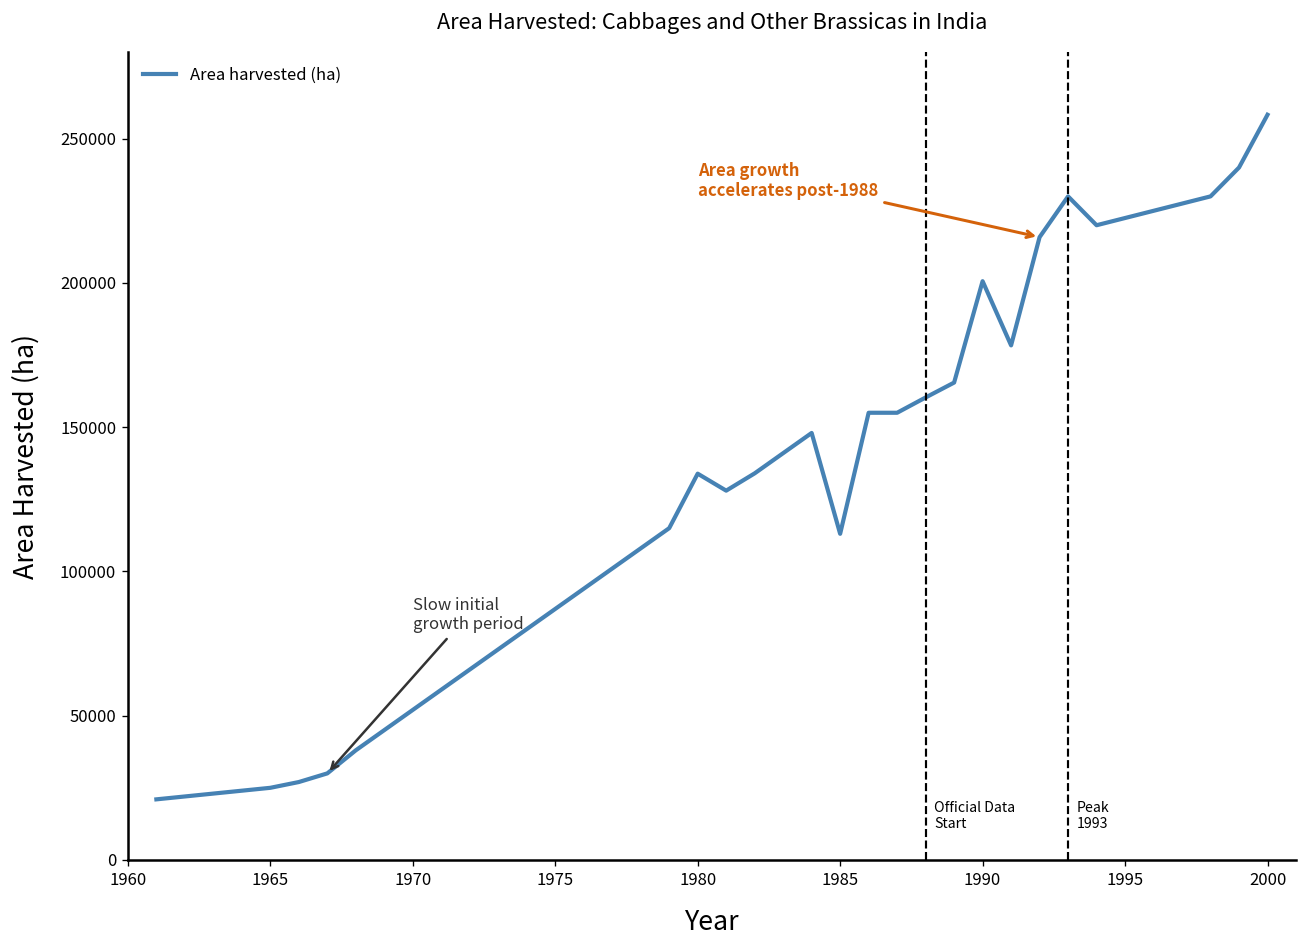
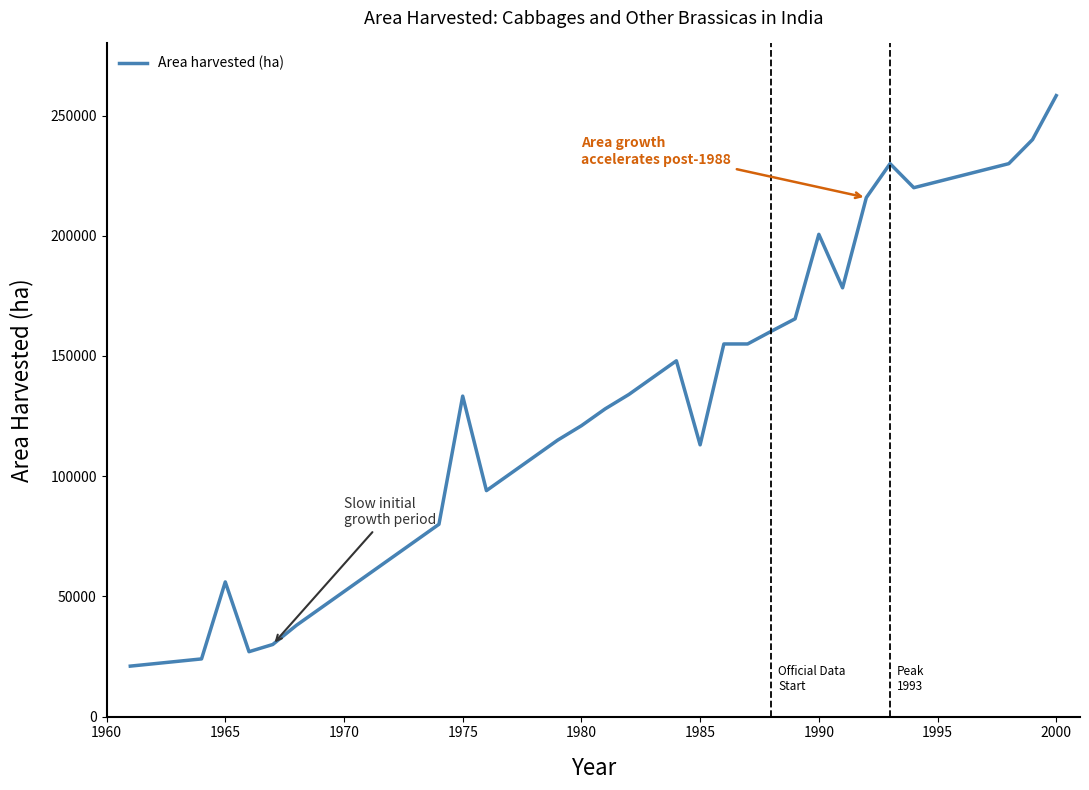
1965: 25000 -> 56000
1975: 87000 -> 133000
1980: 134000 -> 121000
